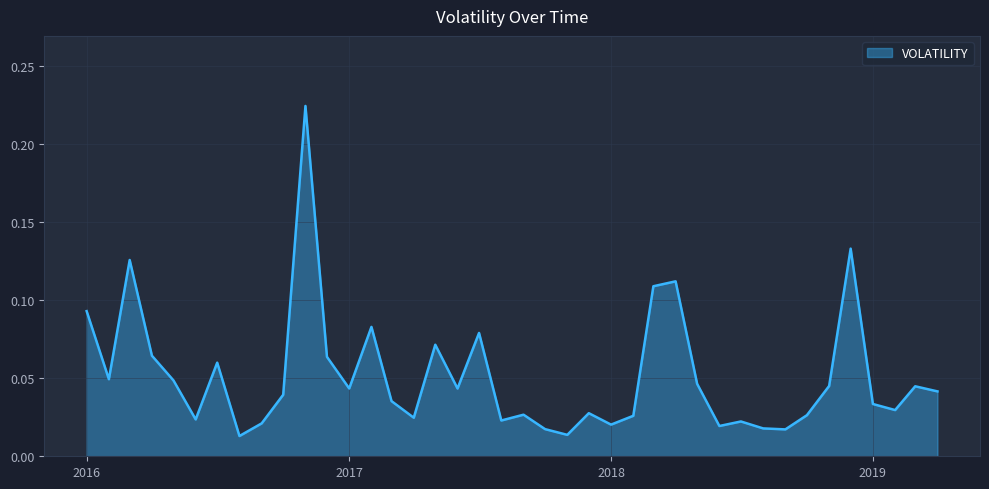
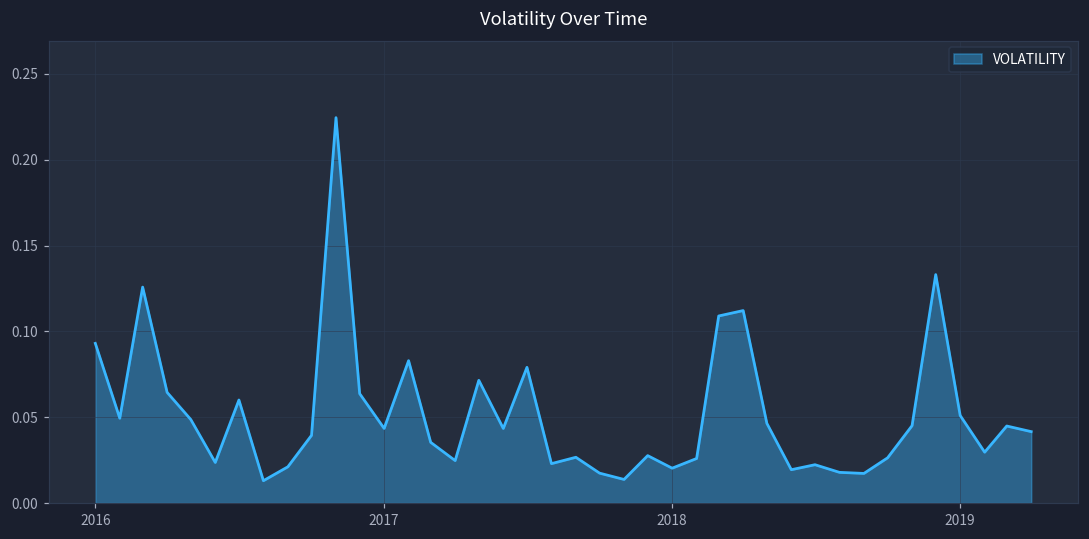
2019: 0.034 -> 0.051
